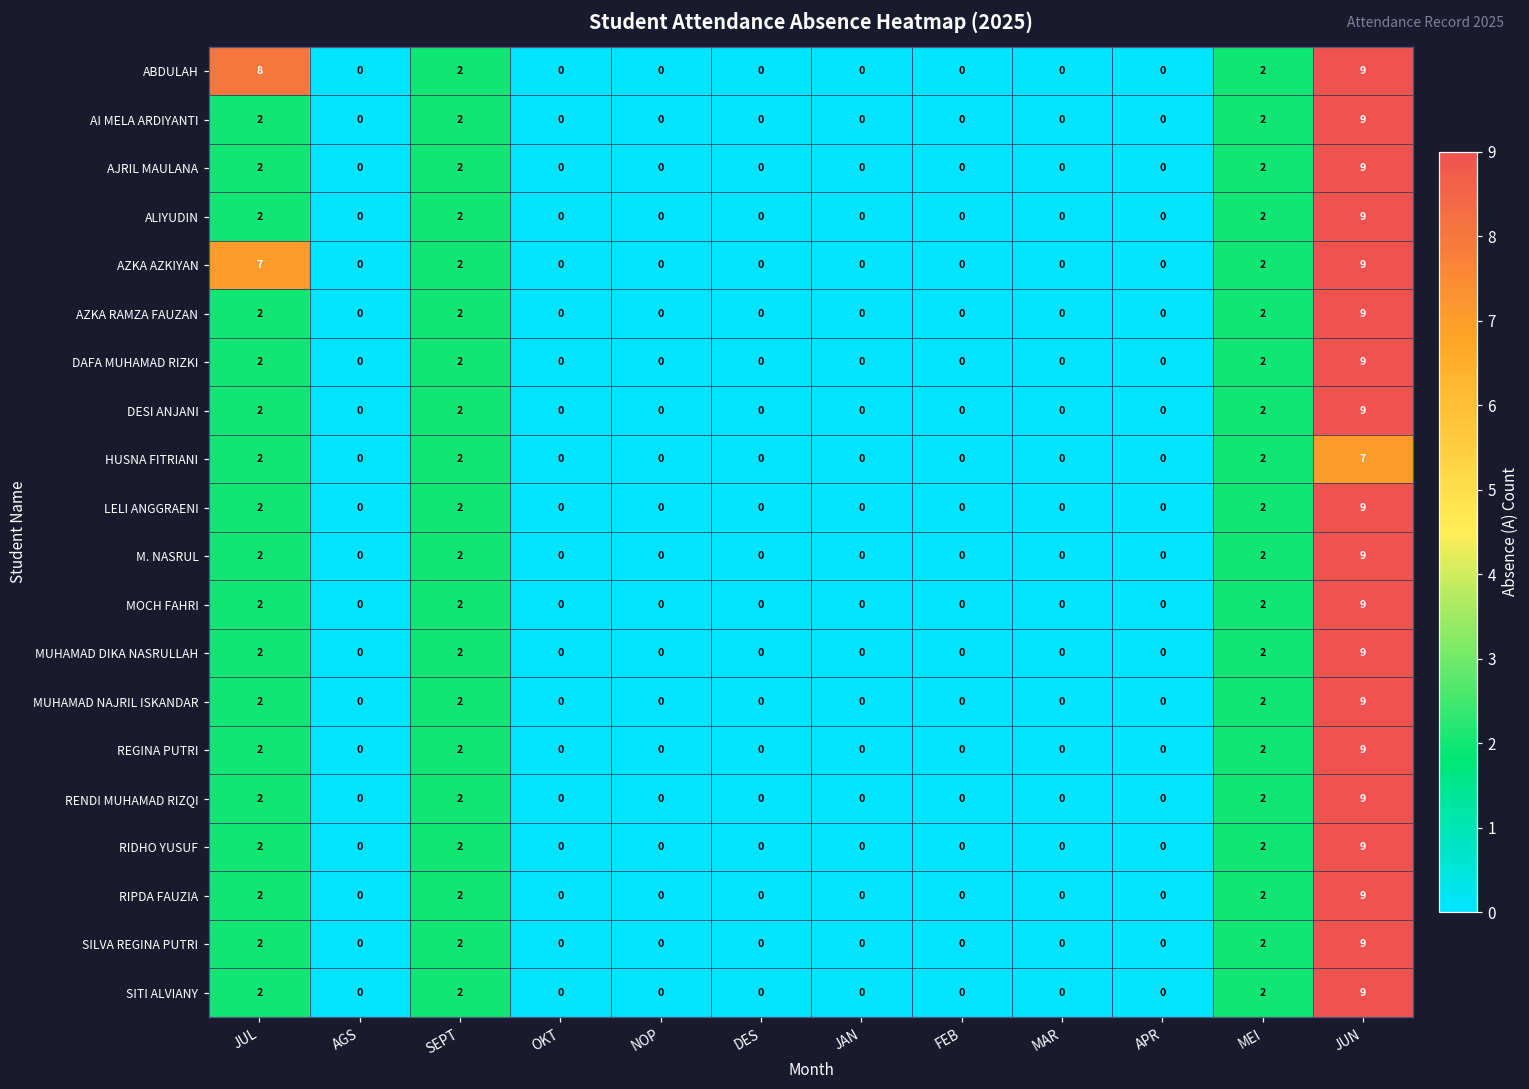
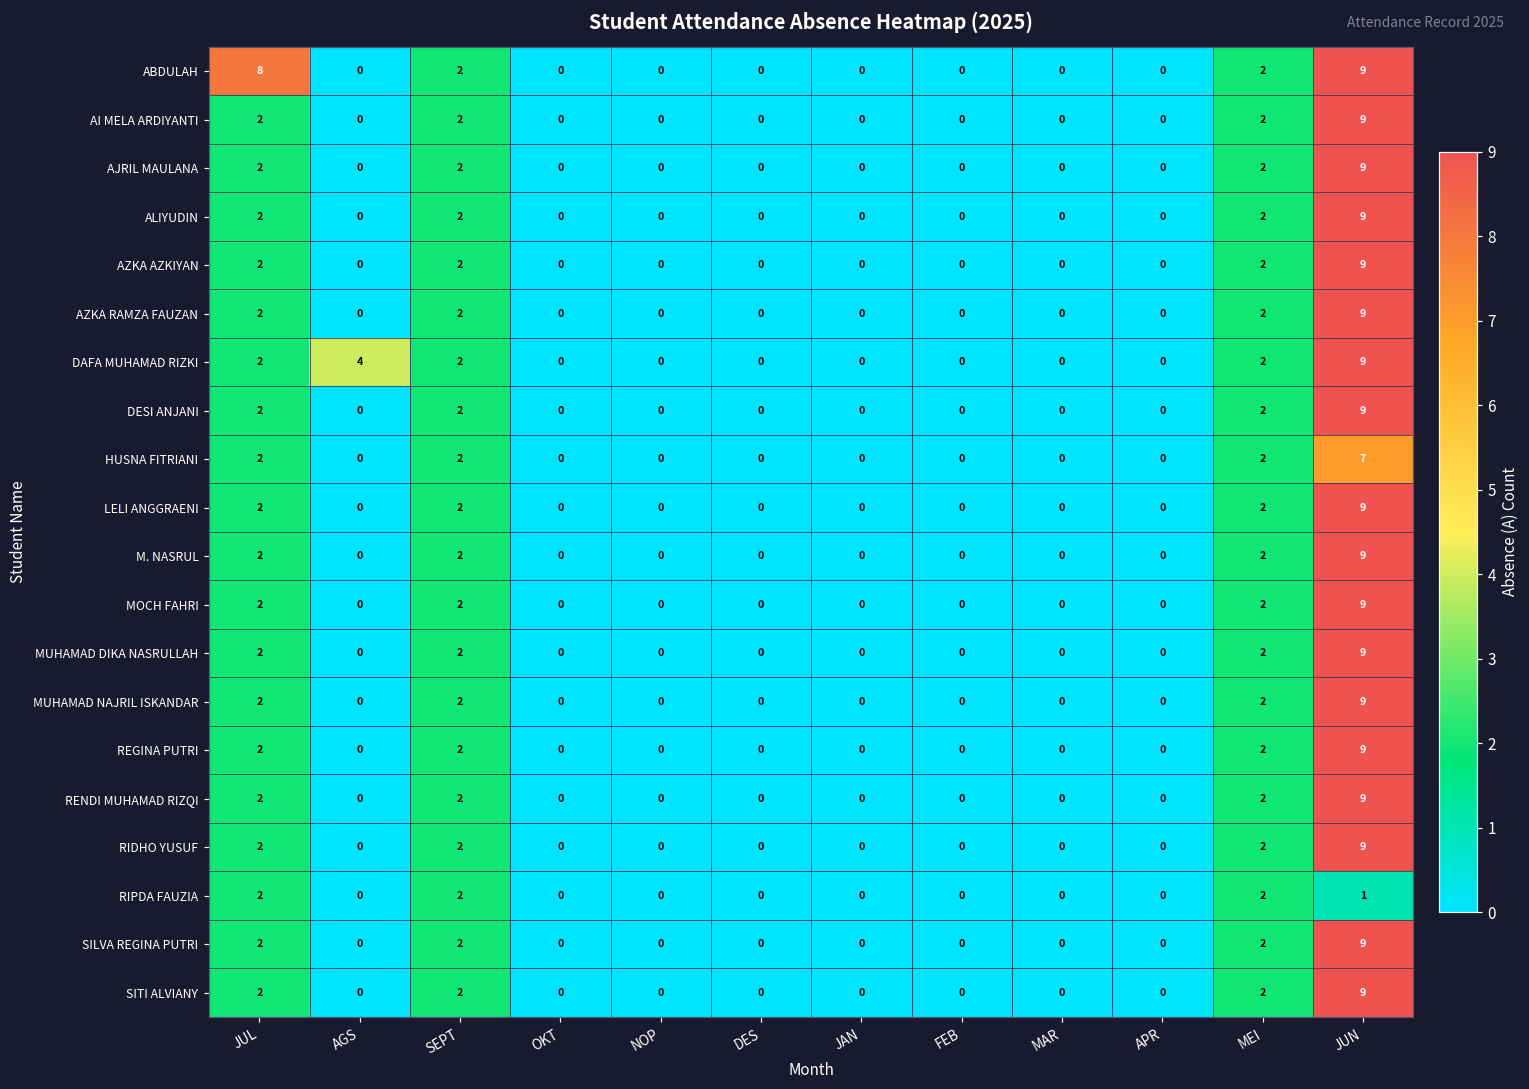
AZKA AZKIYAN, JUL: 7 -> 2
DAFA MUHAMAD RIZKI, AGS: 0 -> 4
RIPDA FAUZIA, JUN: 9 -> 1
